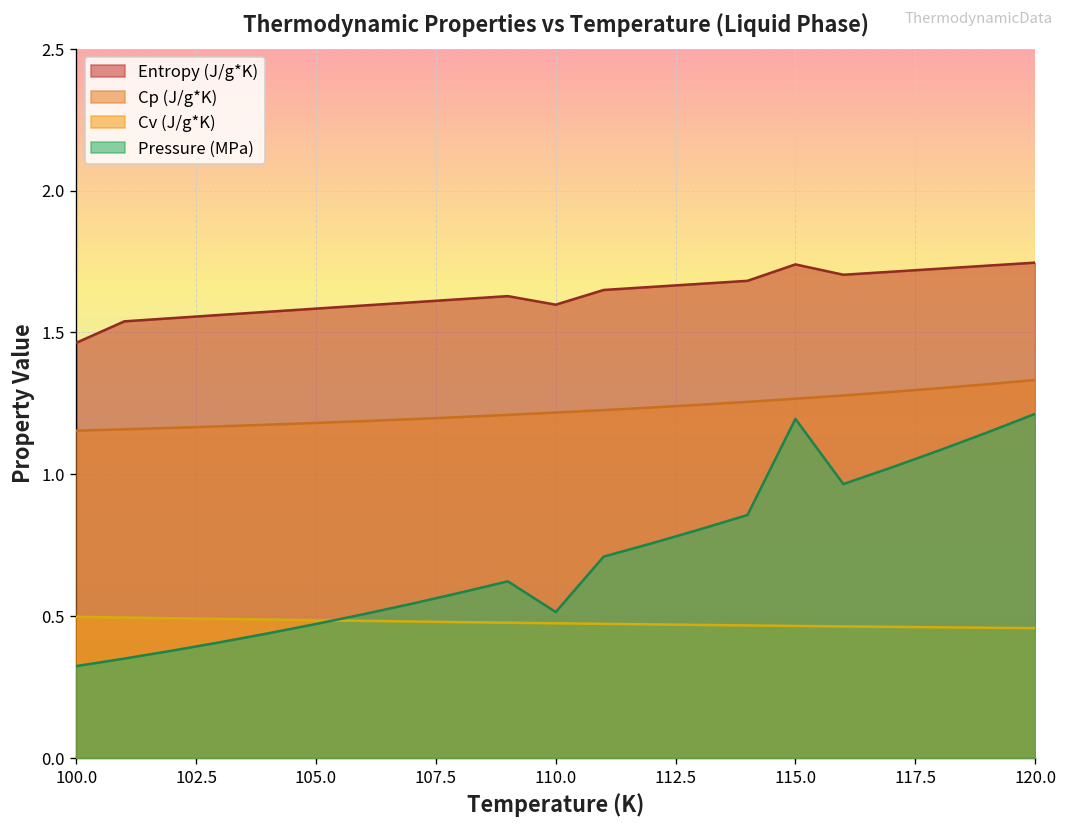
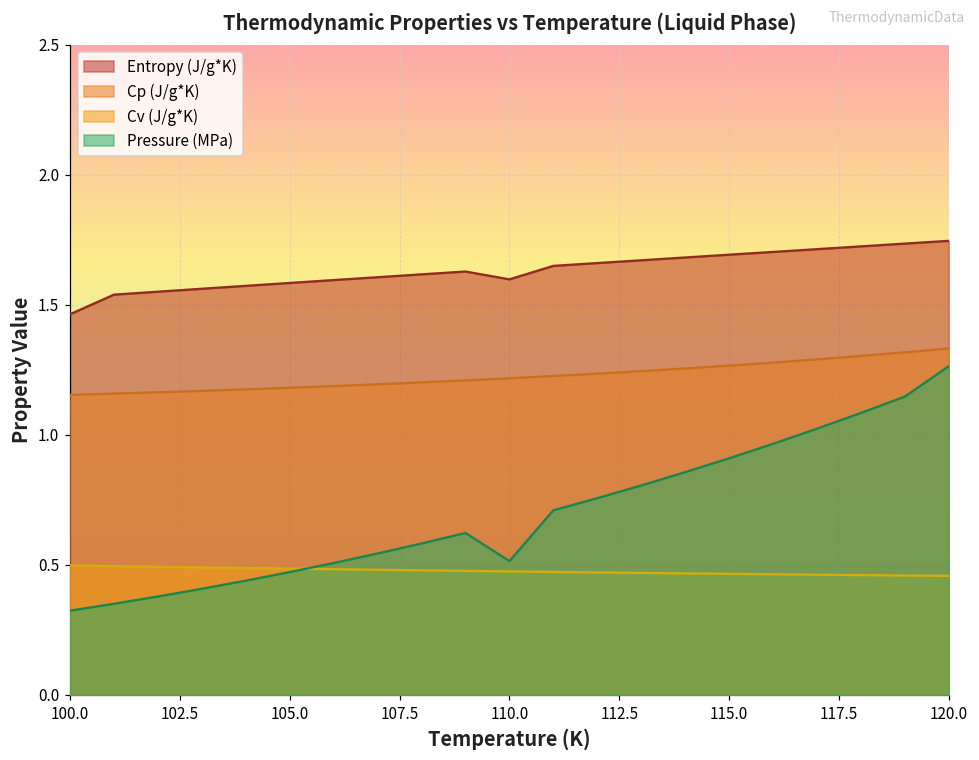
Entropy (J/g*K), 115.0: 1.74 -> 1.69
Pressure (MPa), 115.0: 1.20 -> 0.91
Pressure (MPa), 120.0: 1.21 -> 1.26
